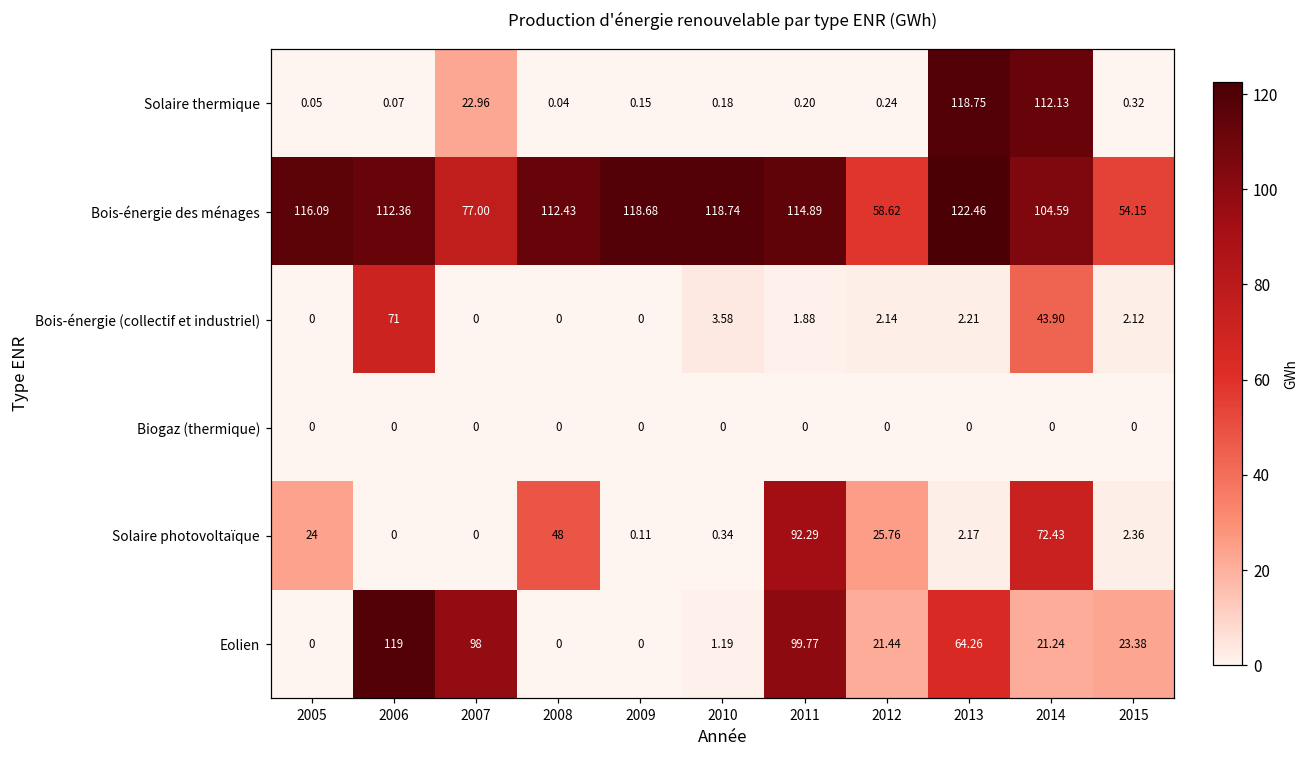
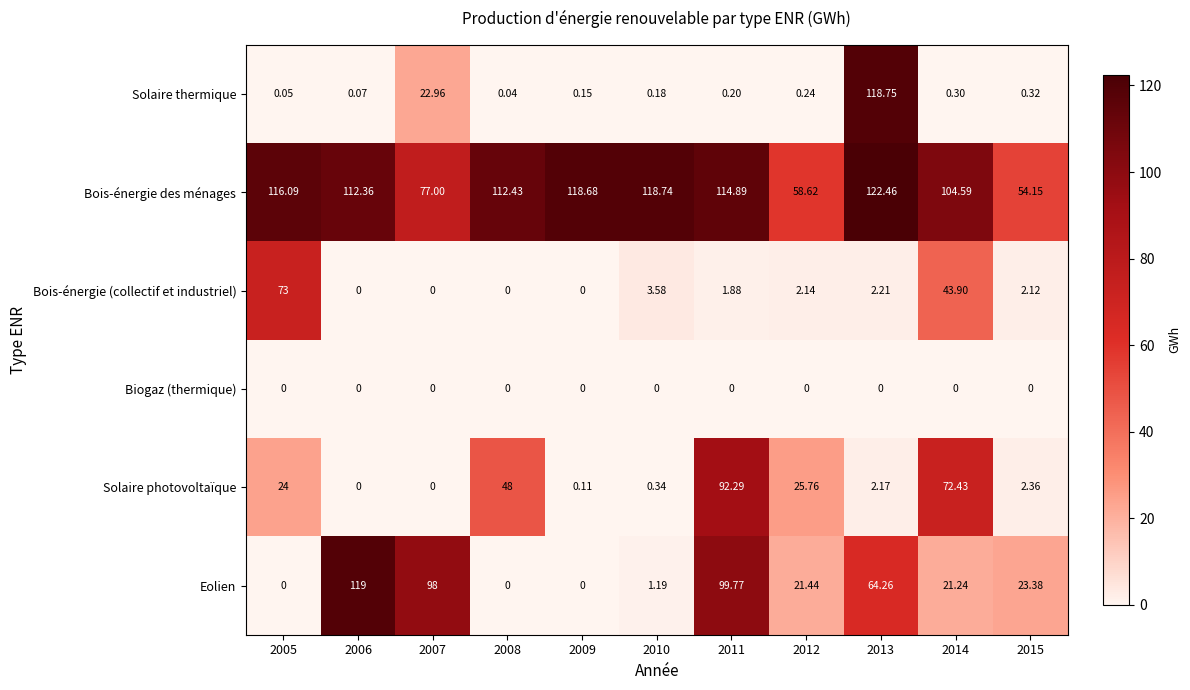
Solaire thermique, 2014: 112.13 -> 0.30
Bois-énergie (collectif et industriel), 2005: 0 -> 73
Bois-énergie (collectif et industriel), 2006: 71 -> 0
